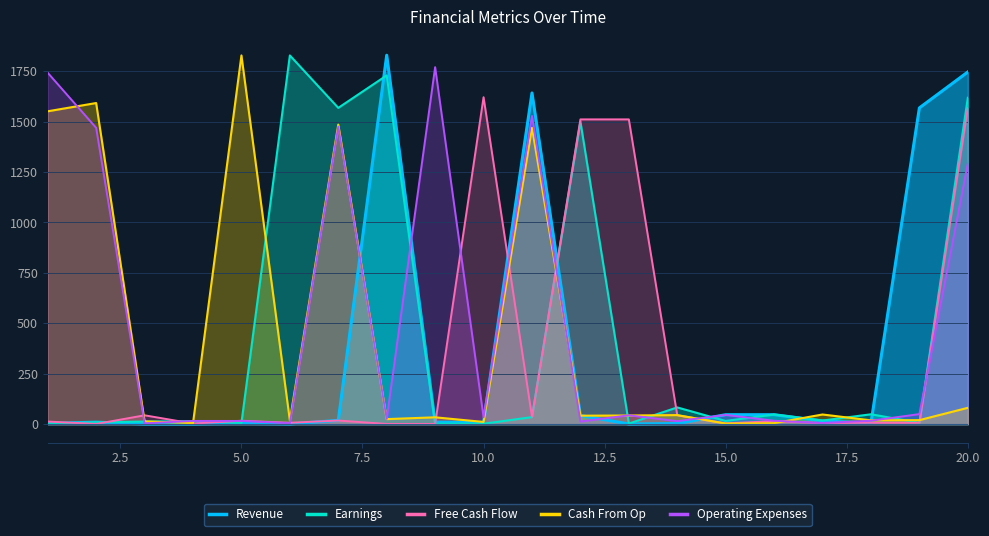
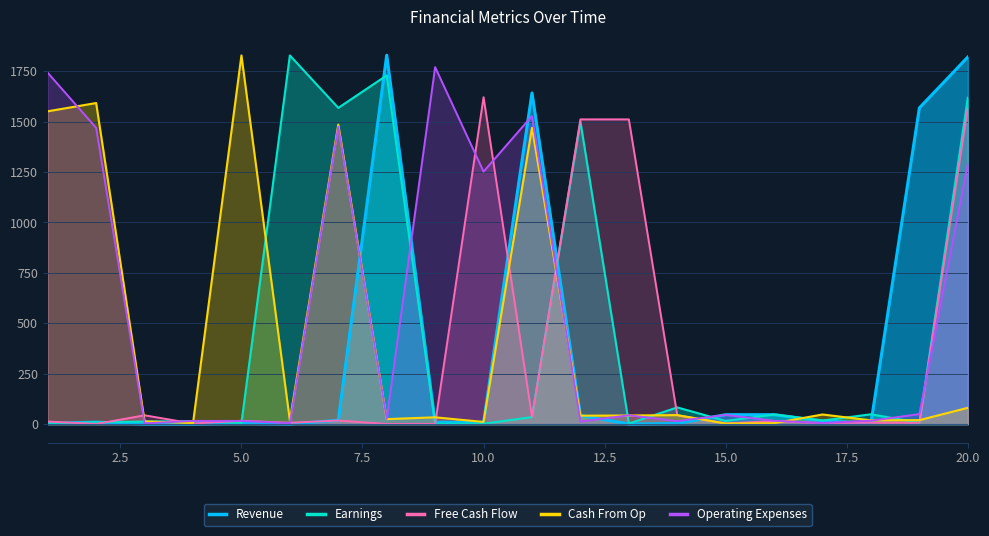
Operating Expenses, 10.0: 30 -> 1250
Revenue, 20.0: 1750 -> 1820
